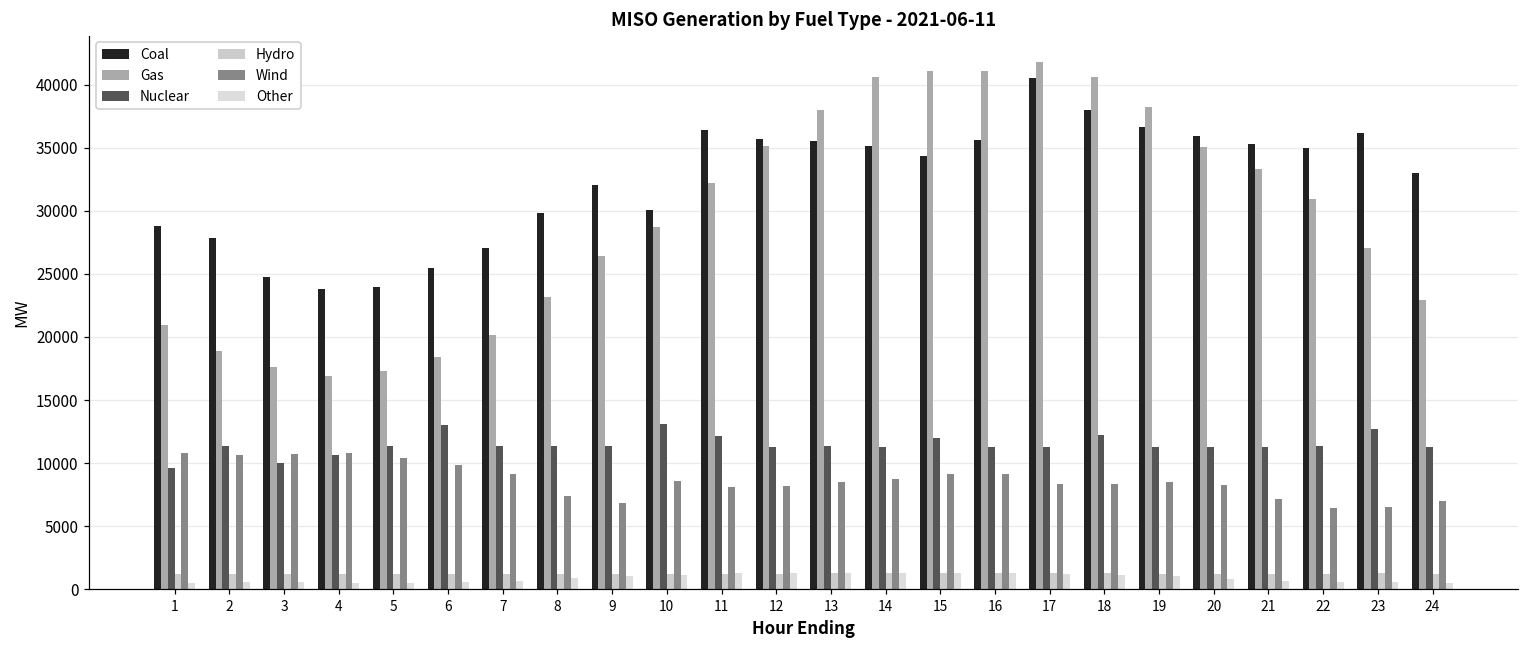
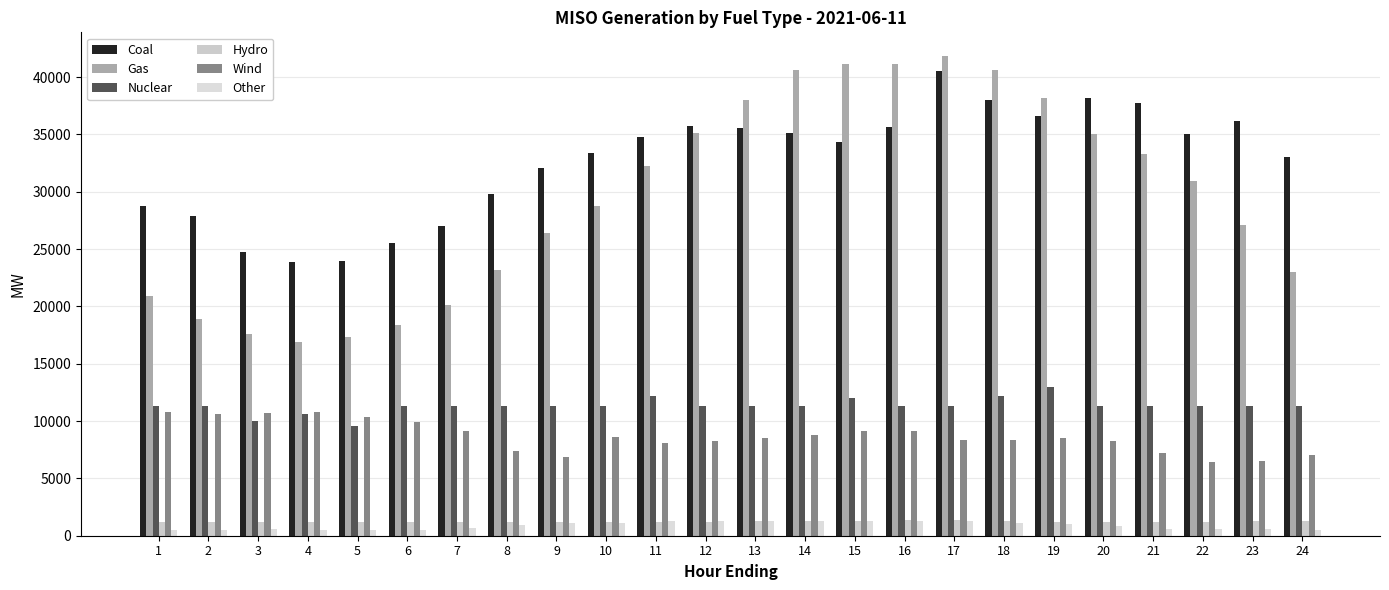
Nuclear, 1: 9600 -> 11300
Nuclear, 5: 11300 -> 9600
Nuclear, 6: 13000 -> 11300
Coal, 10: 30100 -> 33400
Nuclear, 10: 13100 -> 11300
Coal, 11: 36400 -> 34800
Nuclear, 19: 11300 -> 13000
Coal, 20: 35900 -> 38100
Coal, 21: 35300 -> 37700
Nuclear, 23: 12700 -> 11300
